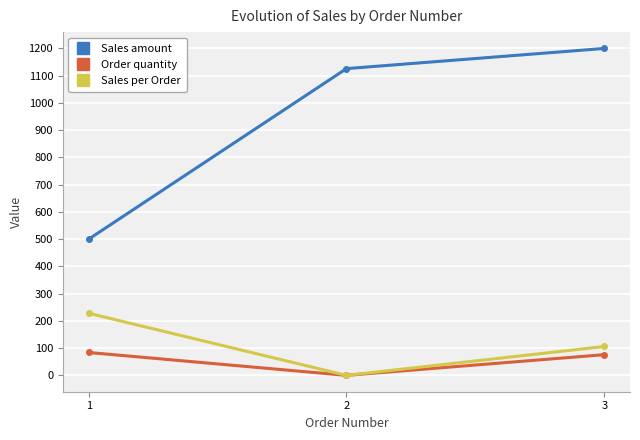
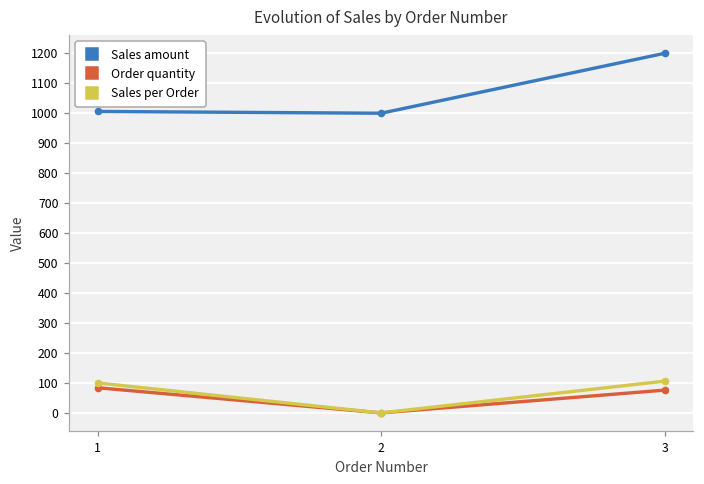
Sales amount, 1: 500 -> 1010
Sales per Order, 1: 230 -> 100
Sales amount, 2: 1130 -> 1000
